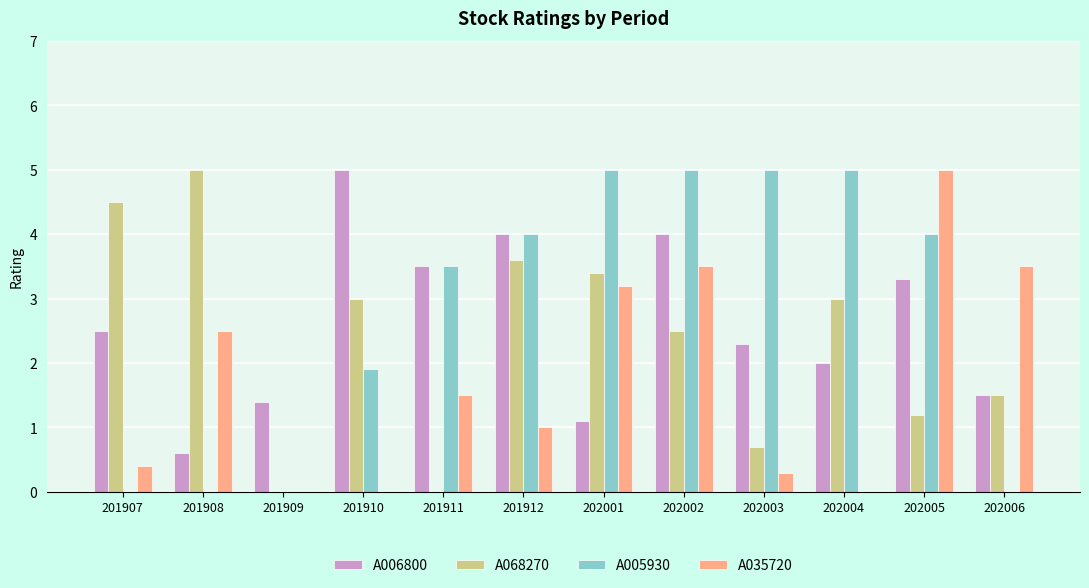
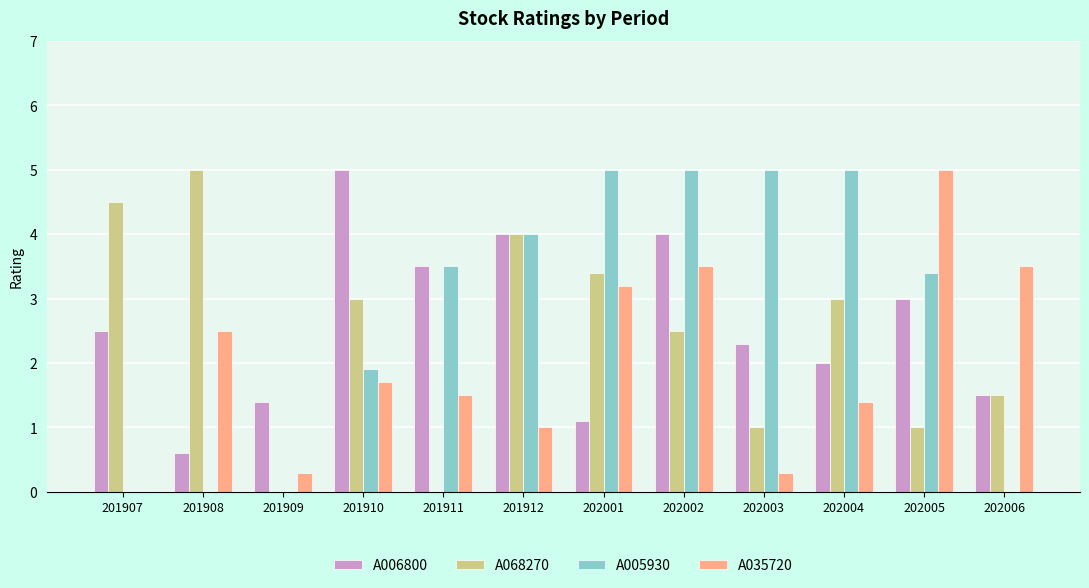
A035720, 201907: 0.4 -> 0.0
A035720, 201909: 0.0 -> 0.3
A035720, 201910: 0.0 -> 1.7
A068270, 201912: 3.6 -> 4.0
A068270, 202003: 0.7 -> 1.0
A035720, 202004: 0.0 -> 1.4
A006800, 202005: 3.3 -> 3.0
A068270, 202005: 1.2 -> 1.0
A005930, 202005: 4.0 -> 3.4
